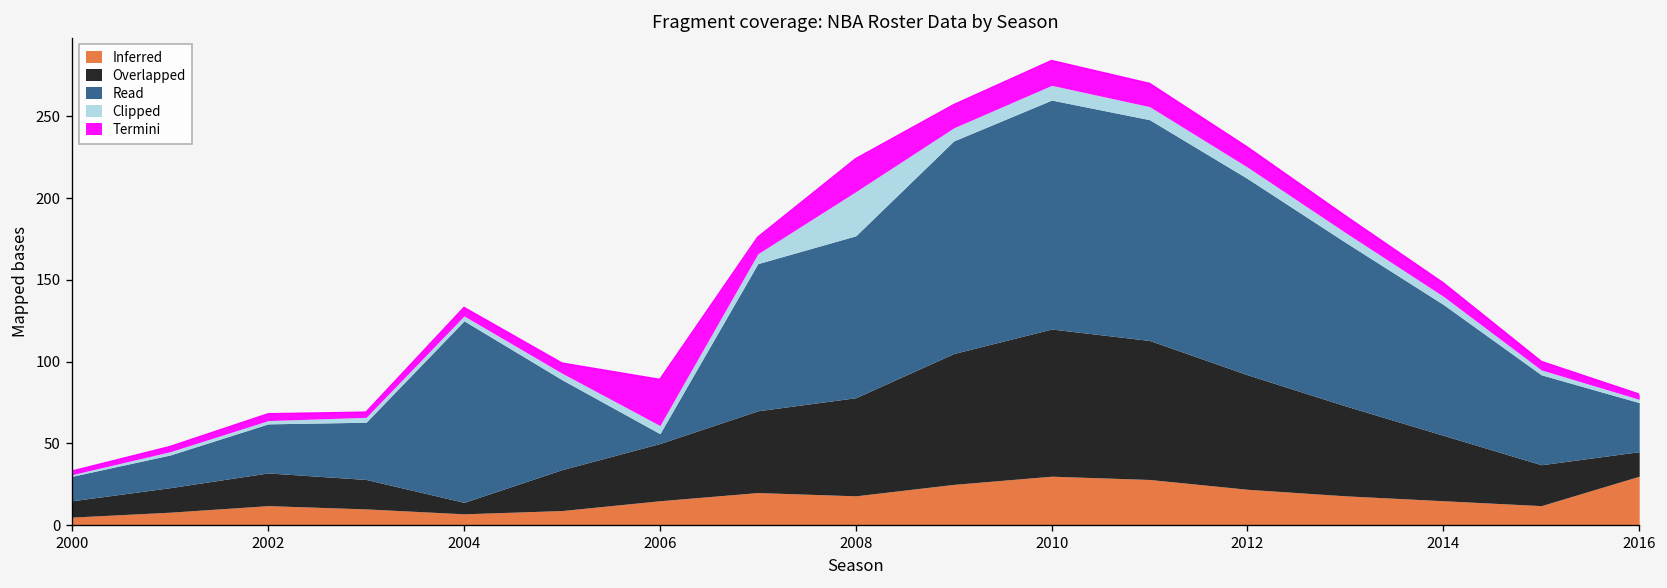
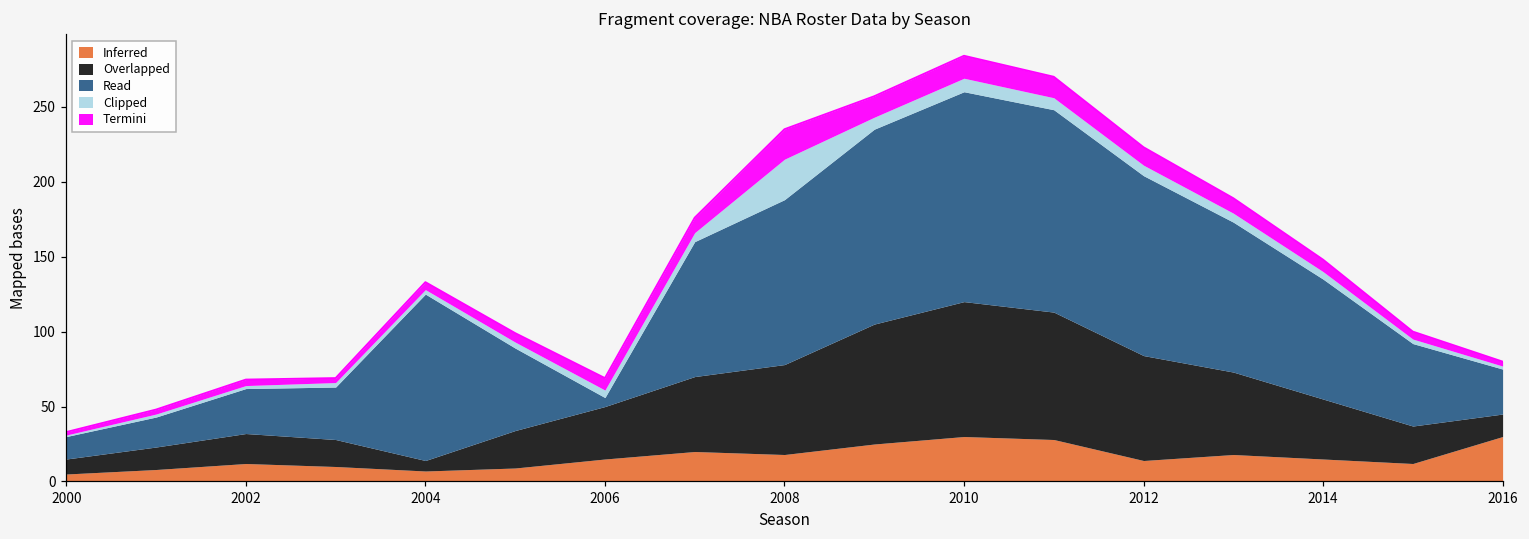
Termini, 2006: 28 -> 8
Read, 2008: 99 -> 110
Inferred, 2012: 22 -> 14
